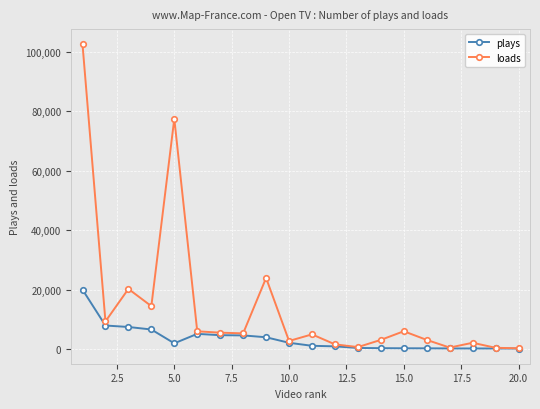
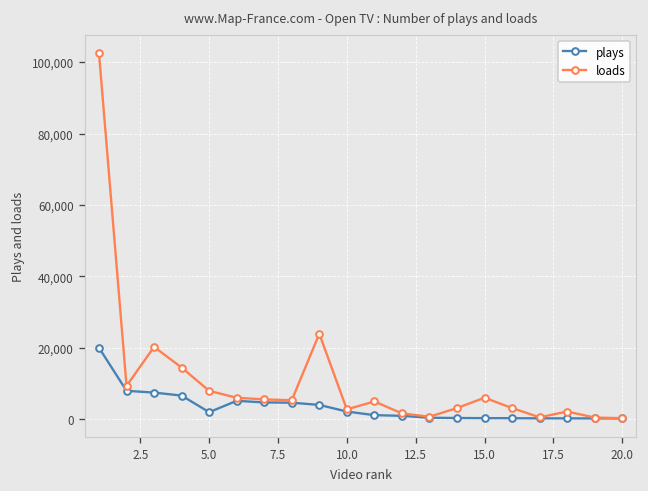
loads, 5.0: 77,000 -> 8,000
